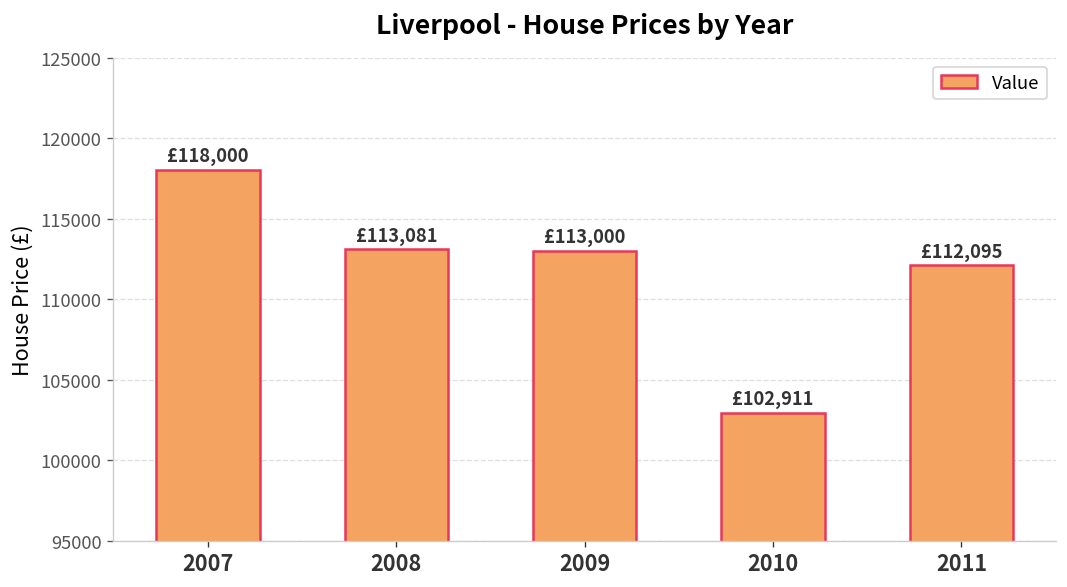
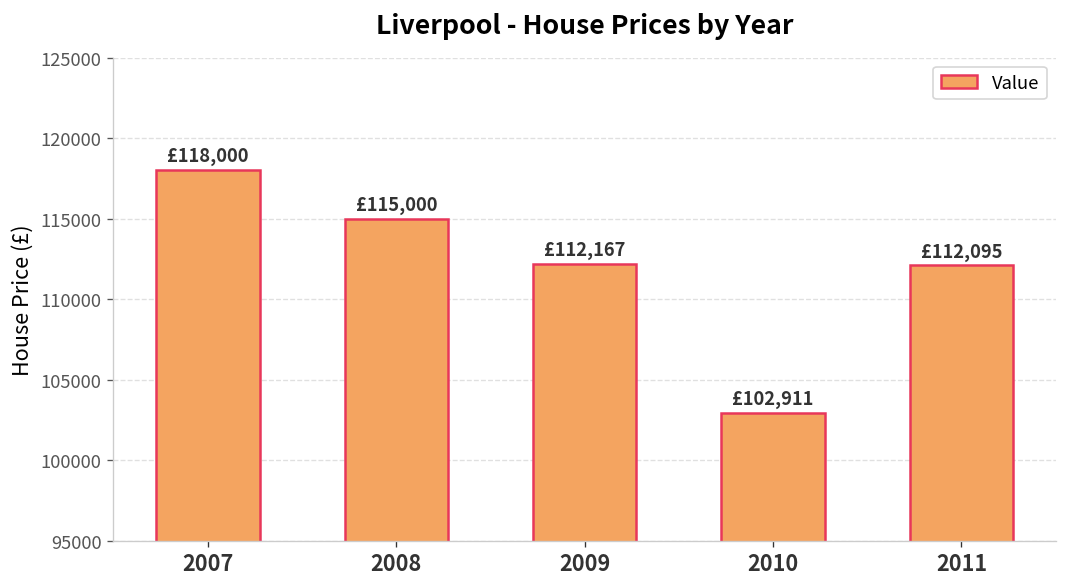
2008: £113,081 -> £115,000
2009: £113,000 -> £112,167
